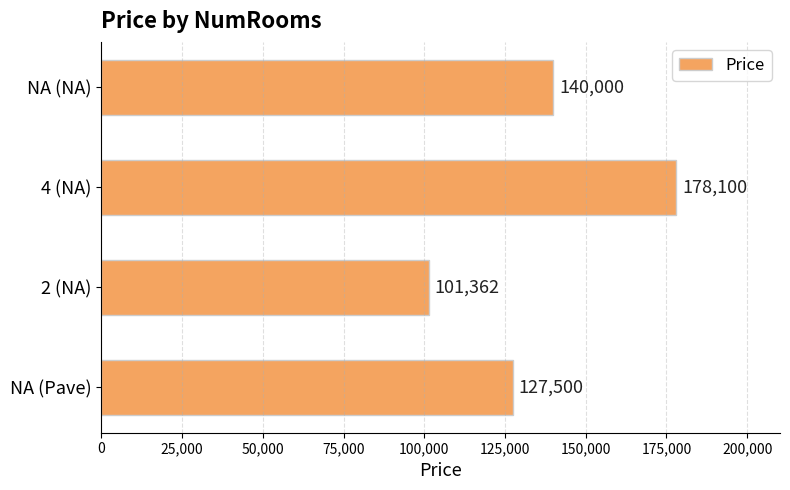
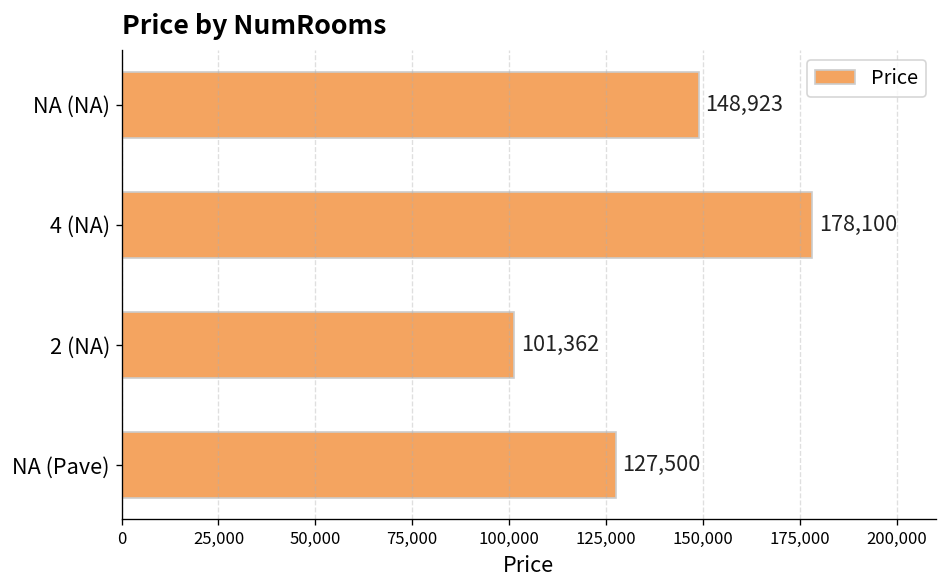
NA (NA): 140,000 -> 148,923
